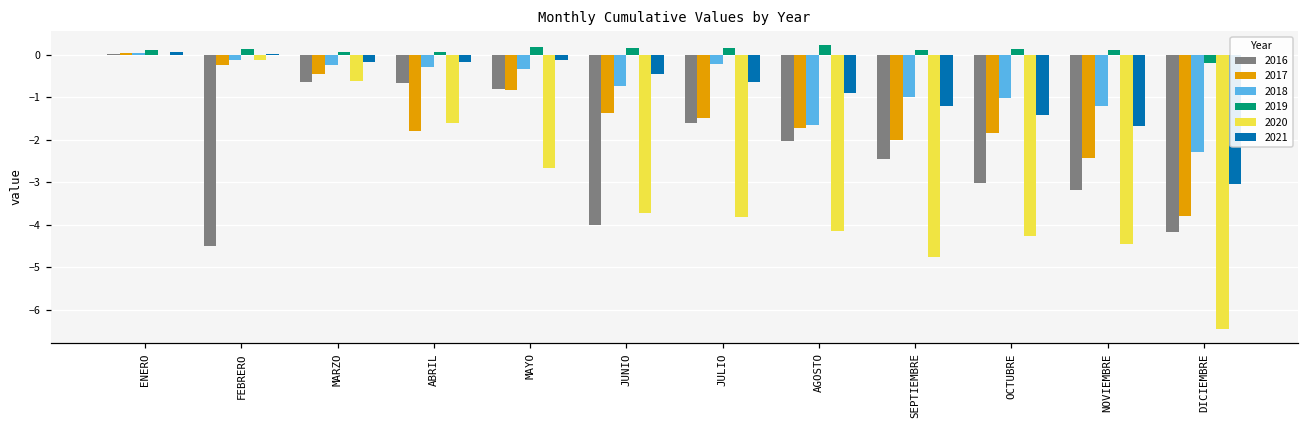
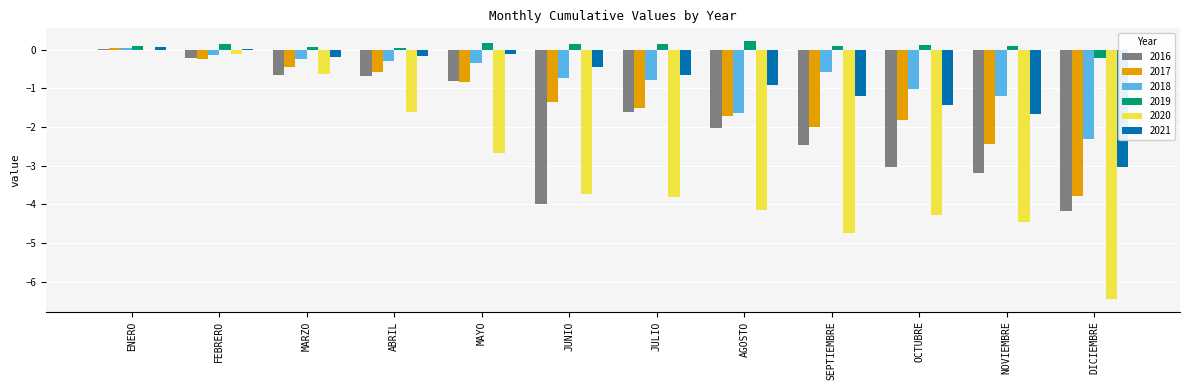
2016, FEBRERO: -4.5 -> -0.2
2017, ABRIL: -1.8 -> -0.6
2018, JULIO: -0.2 -> -0.8
2018, SEPTIEMBRE: -1.0 -> -0.6
